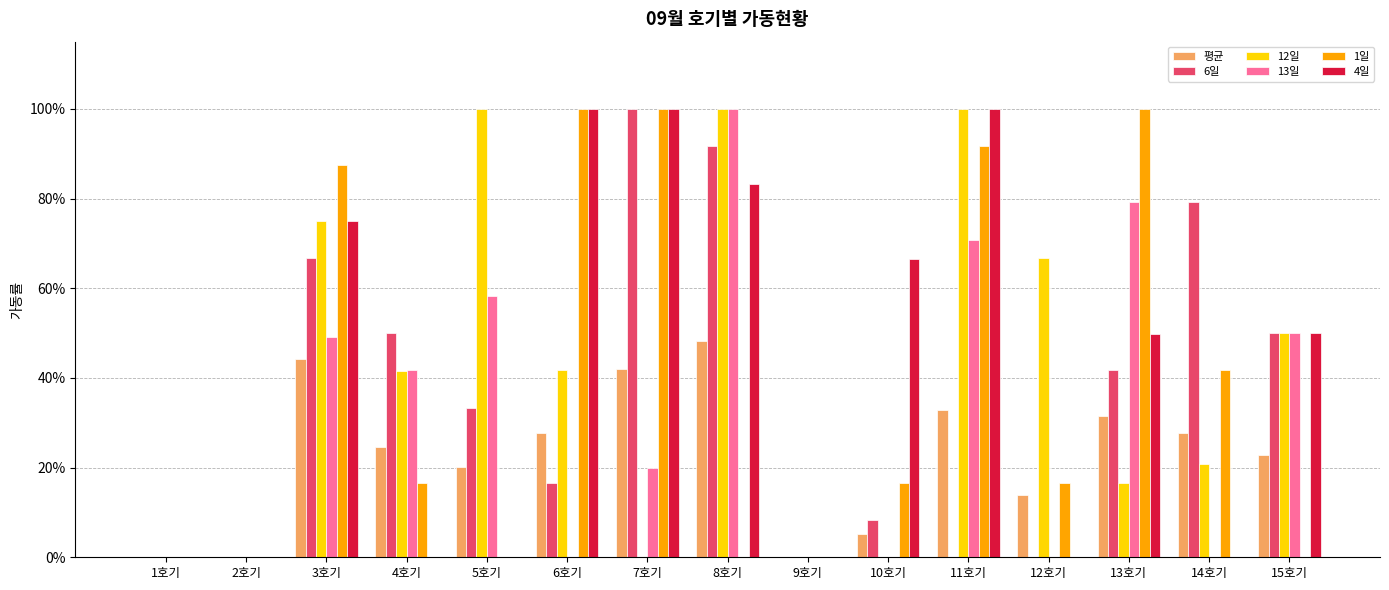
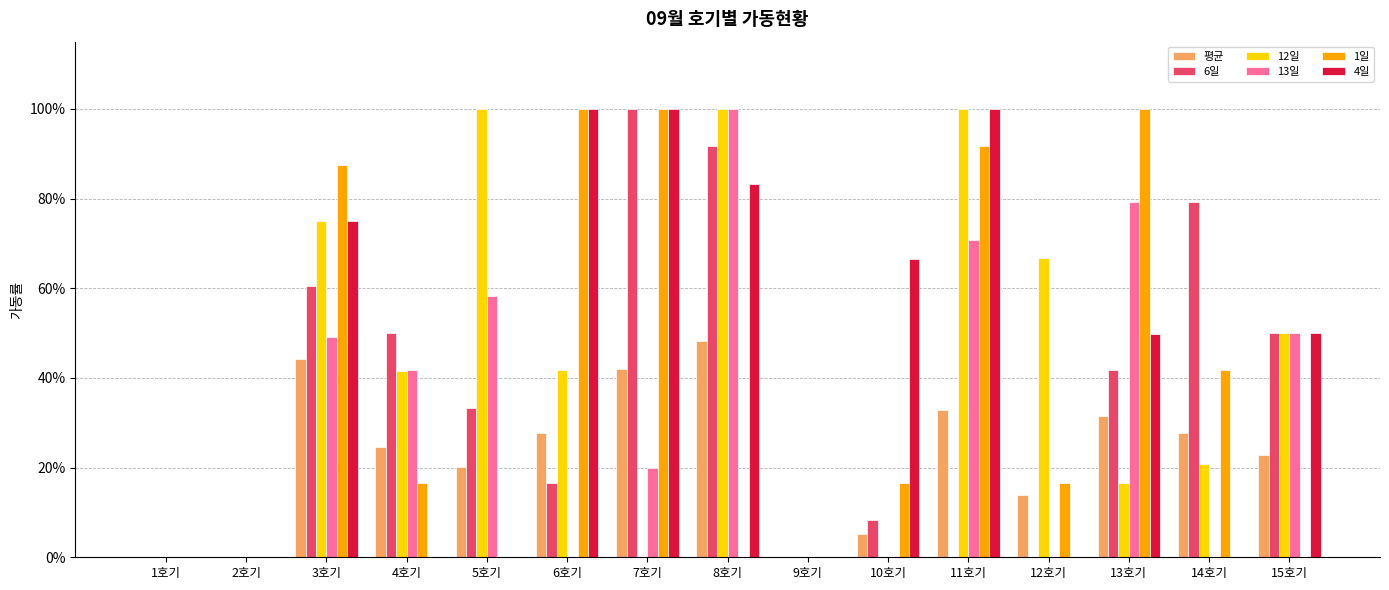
6일, 3호기: 67% -> 61%
